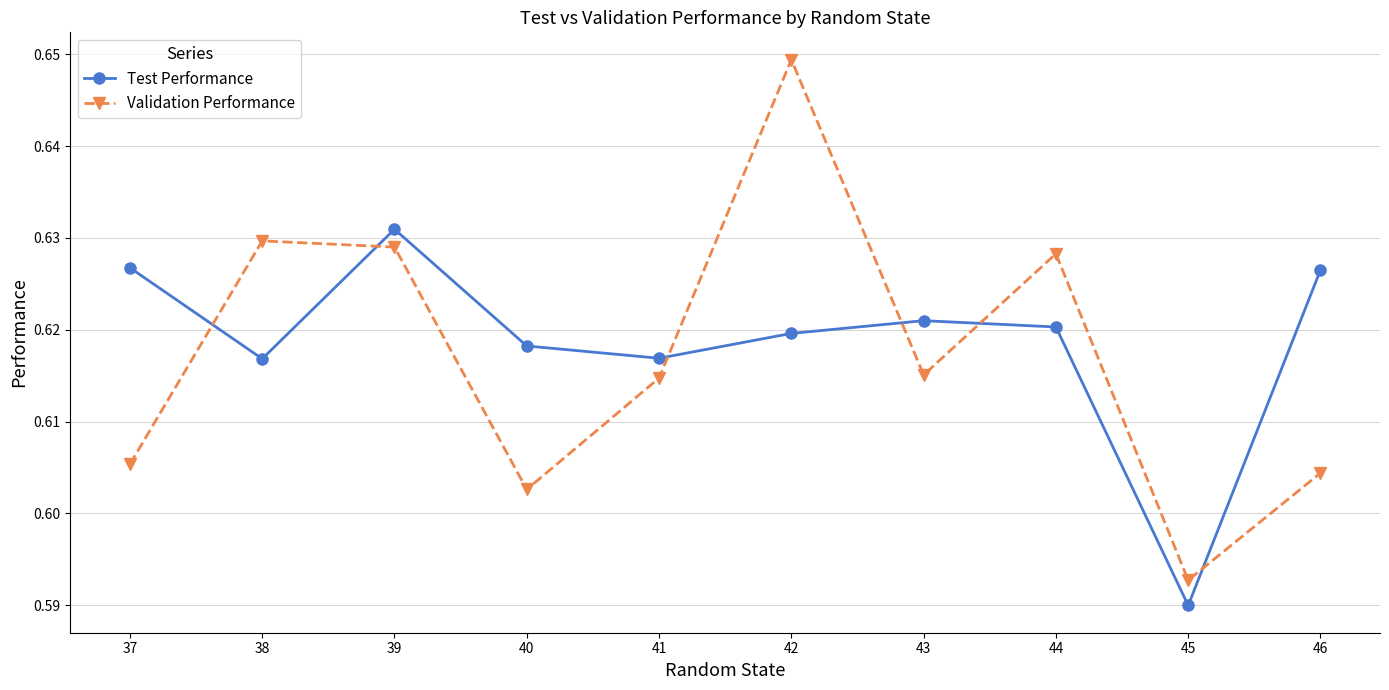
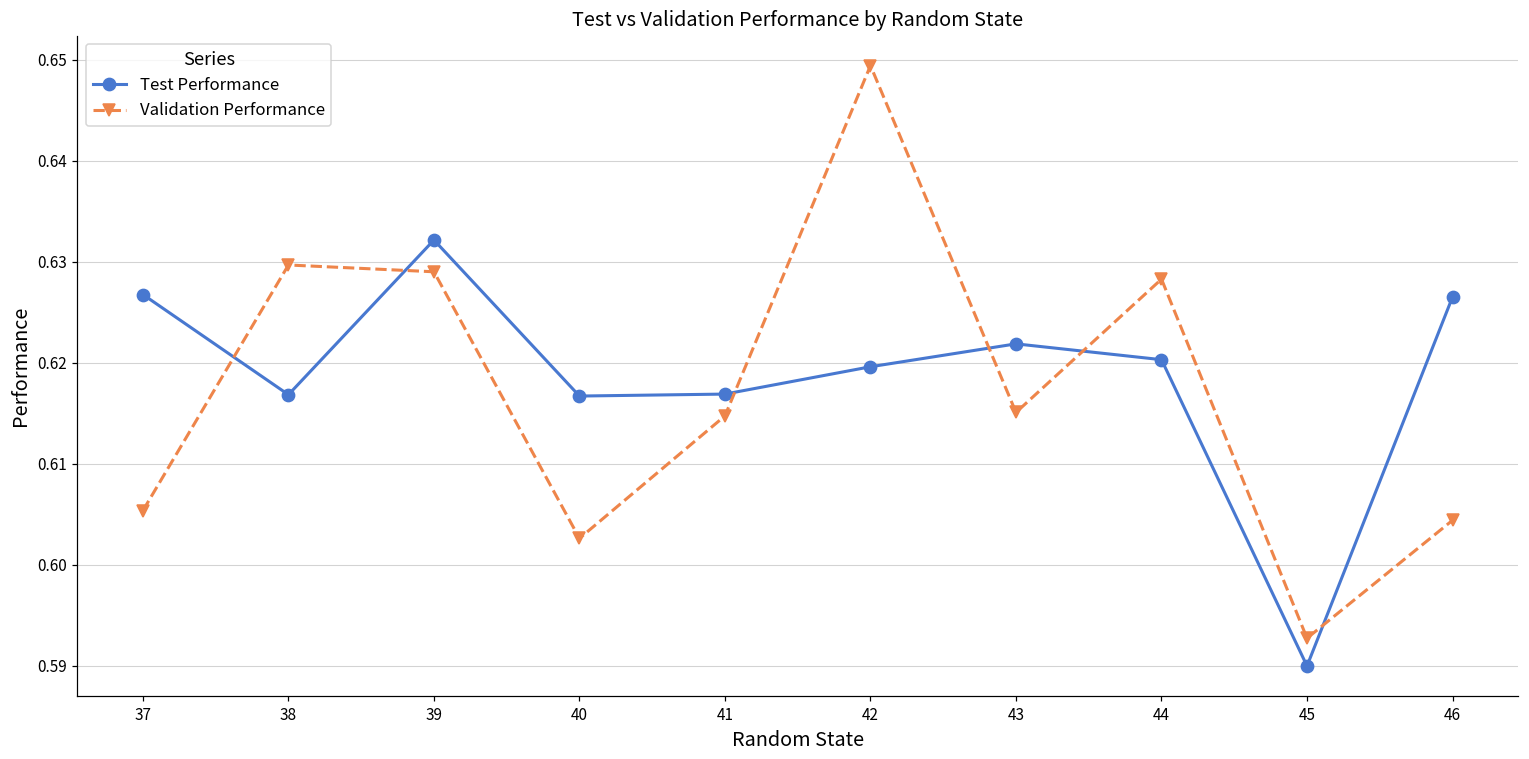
Test Performance, 39: 0.631 -> 0.632
Test Performance, 40: 0.618 -> 0.617
Test Performance, 43: 0.621 -> 0.622
